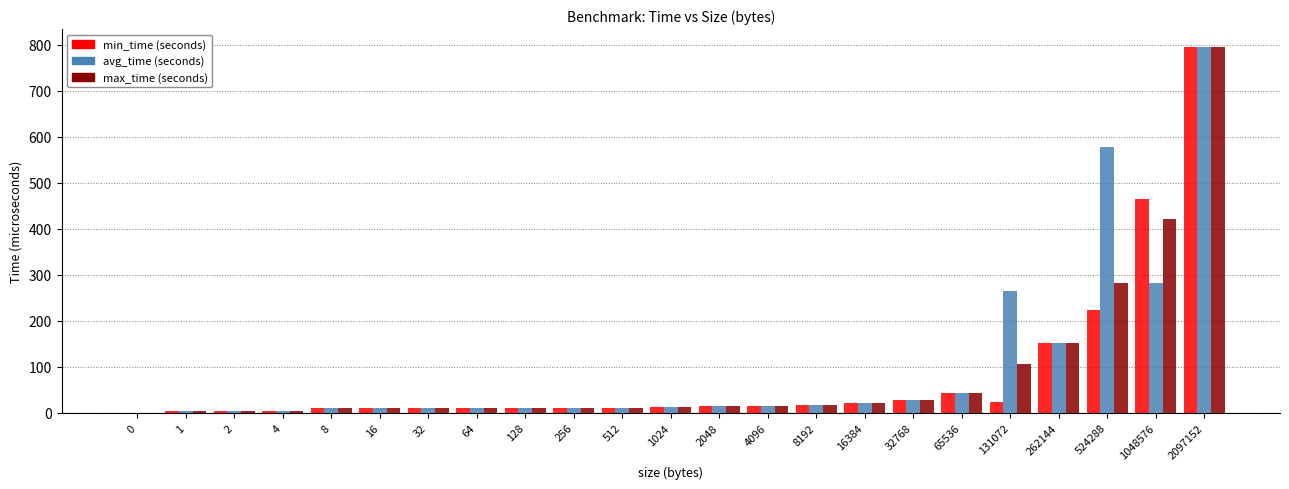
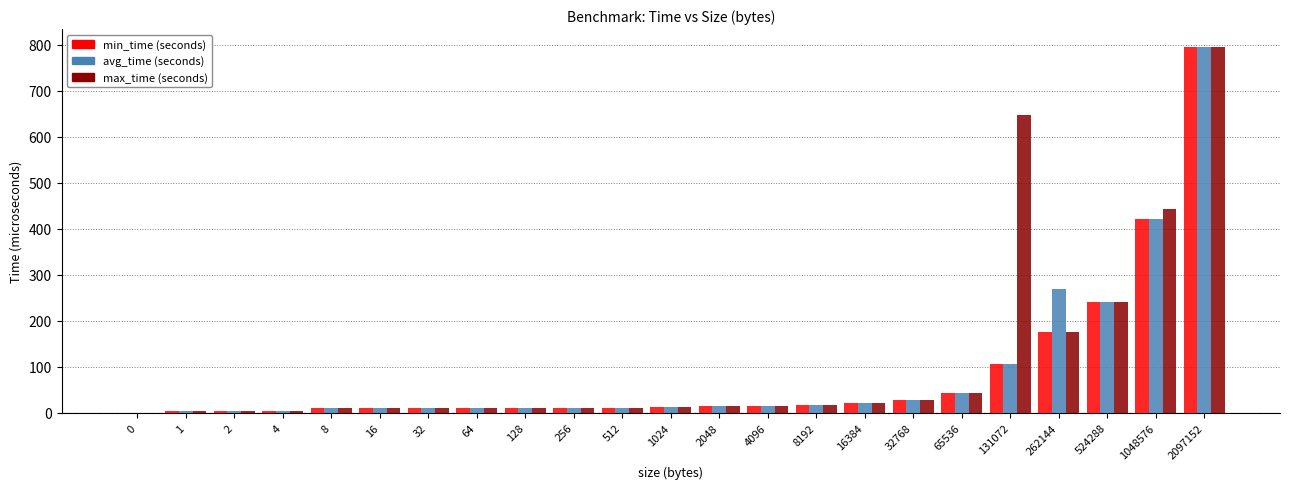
min_time (seconds), 131072: 20 -> 110
avg_time (seconds), 131072: 260 -> 110
max_time (seconds), 131072: 110 -> 650
min_time (seconds), 262144: 150 -> 180
avg_time (seconds), 262144: 150 -> 270
max_time (seconds), 262144: 150 -> 180
min_time (seconds), 524288: 220 -> 240
avg_time (seconds), 524288: 580 -> 240
max_time (seconds), 524288: 280 -> 240
min_time (seconds), 1048576: 460 -> 420
avg_time (seconds), 1048576: 280 -> 420
max_time (seconds), 1048576: 420 -> 440
